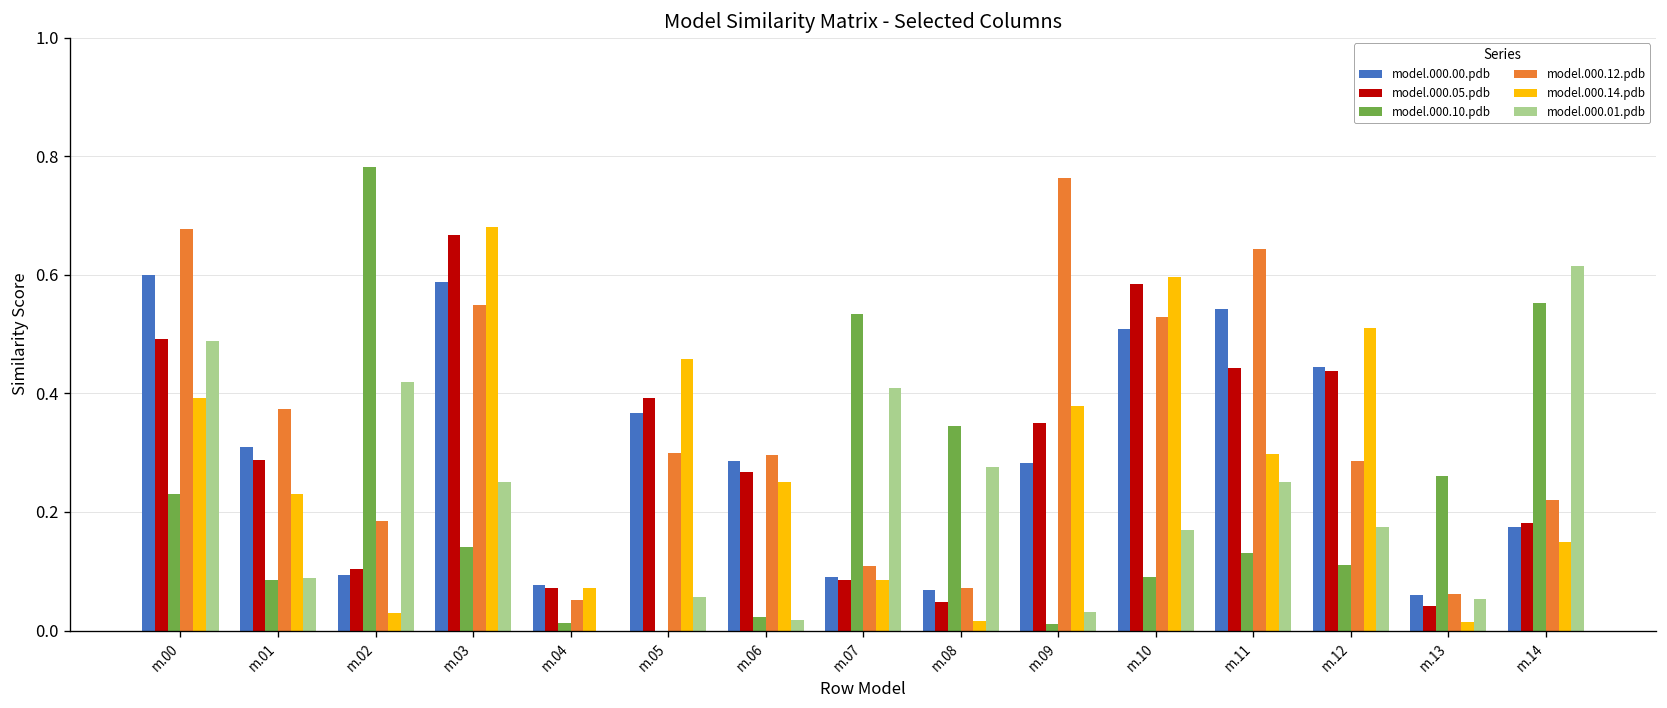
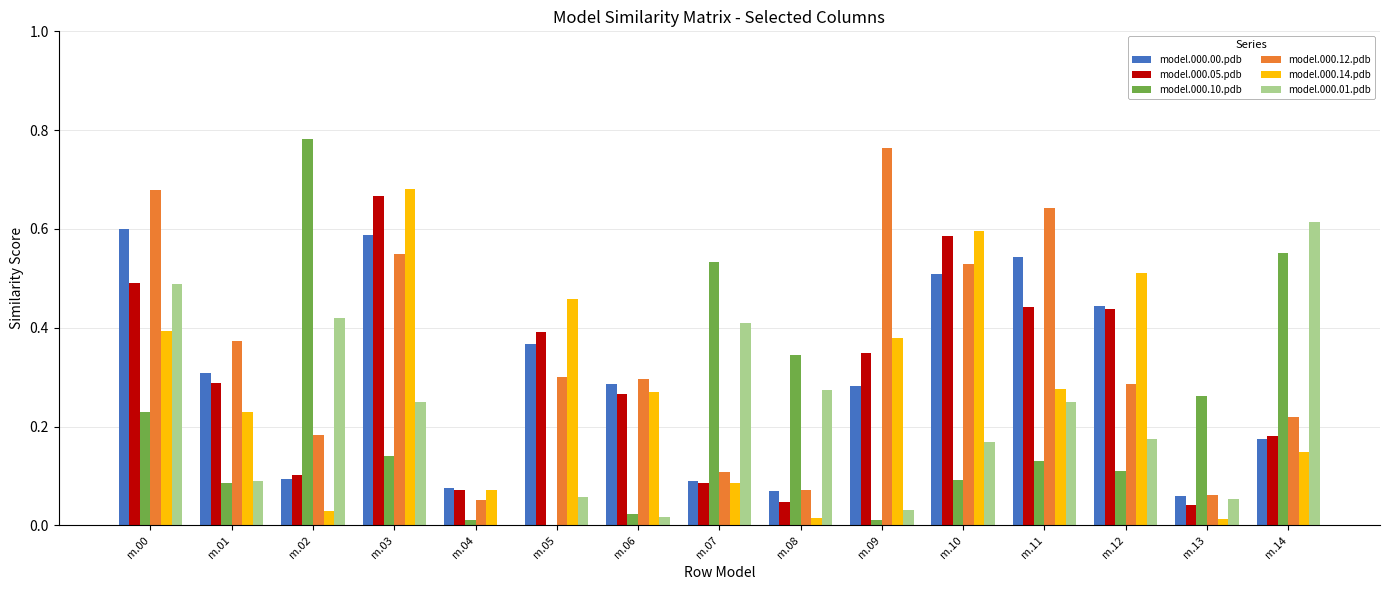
model.000.14.pdb, m.06: 0.25 -> 0.27
model.000.14.pdb, m.11: 0.30 -> 0.28
